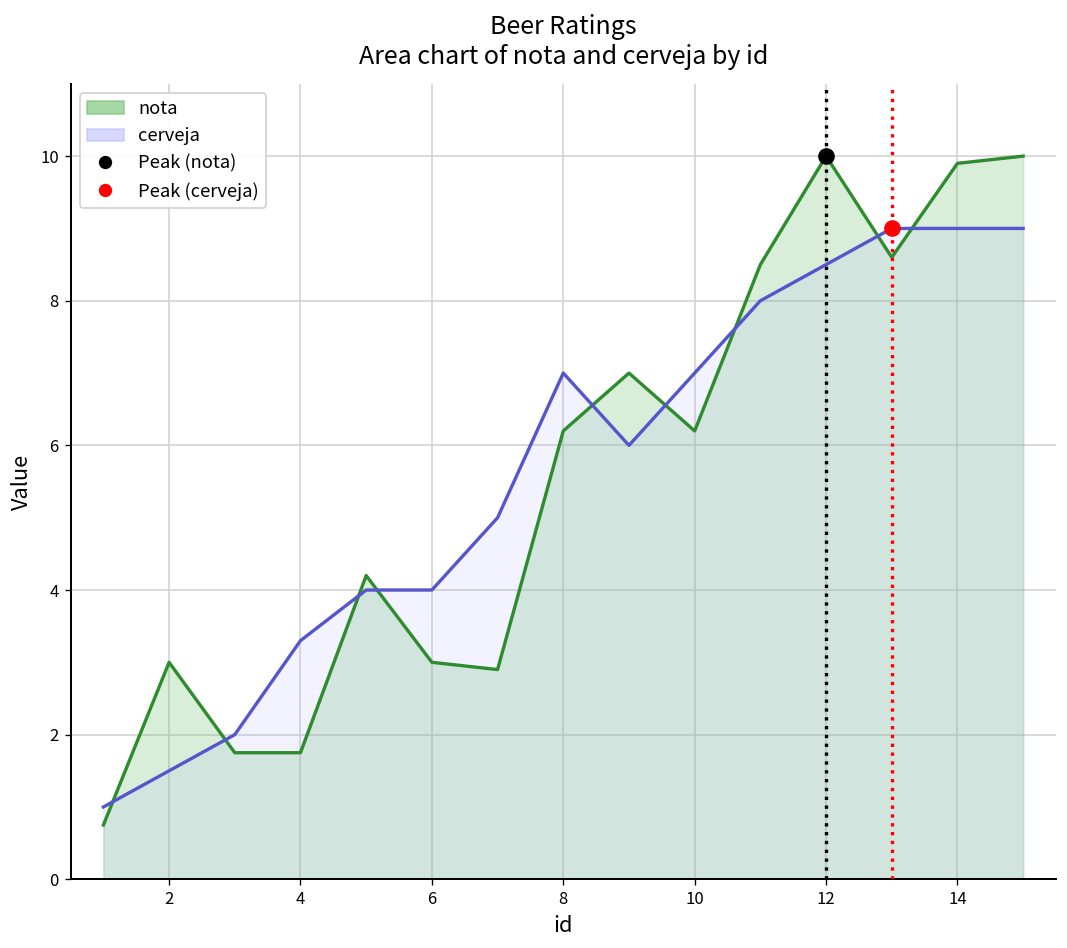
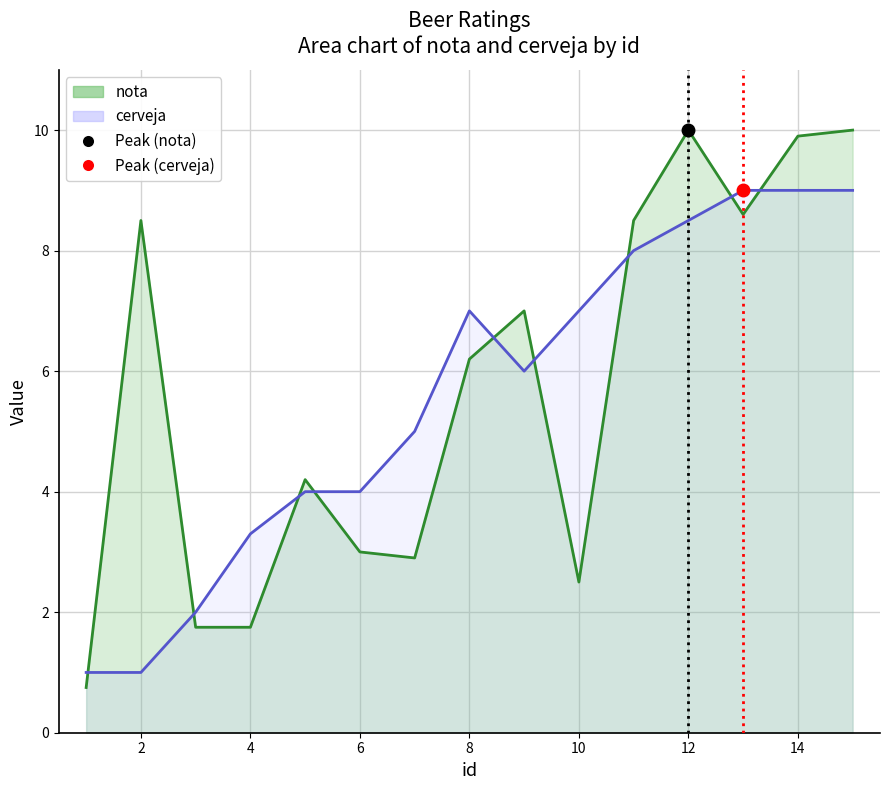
nota, 2: 3.0 -> 8.5
cerveja, 2: 1.5 -> 1.0
nota, 10: 6.2 -> 2.5
